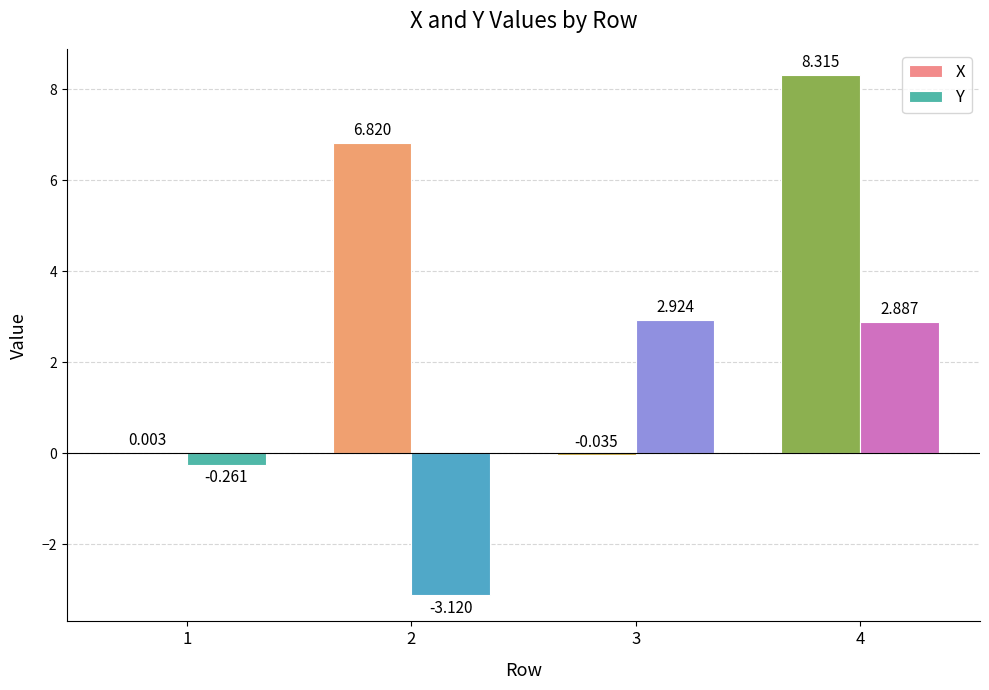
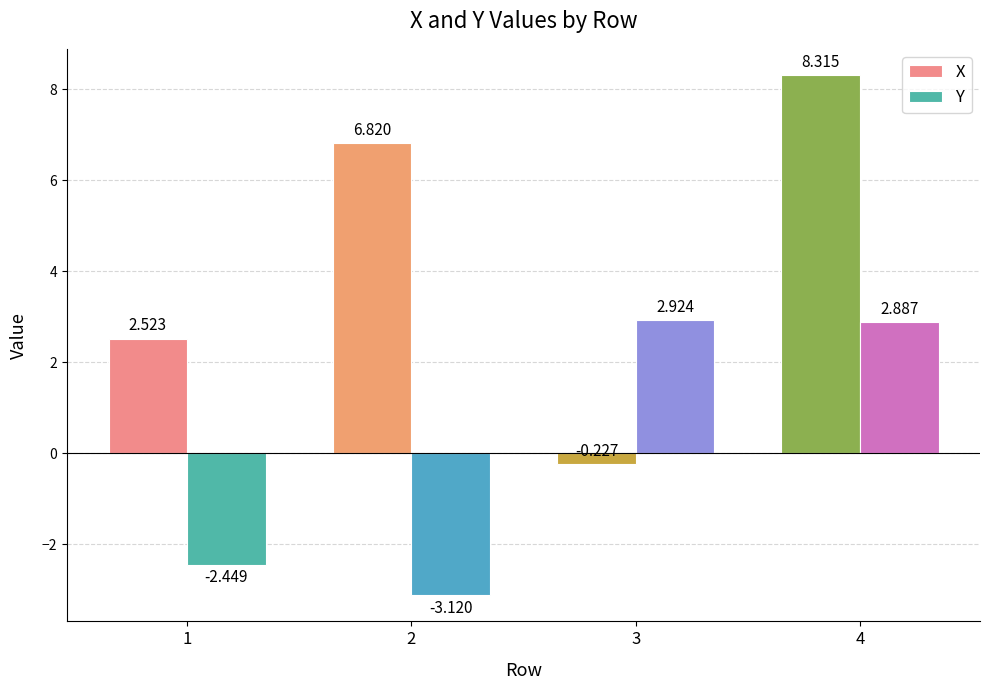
X, 1: 0.003 -> 2.523
Y, 1: -0.261 -> -2.449
X, 3: -0.035 -> -0.227
